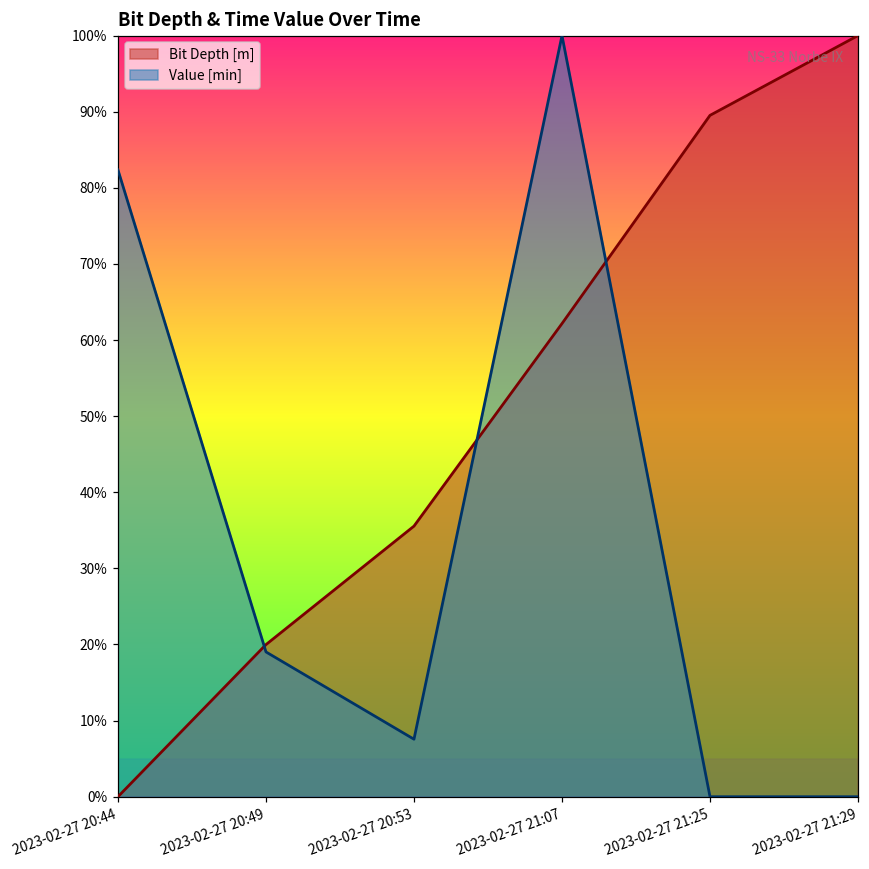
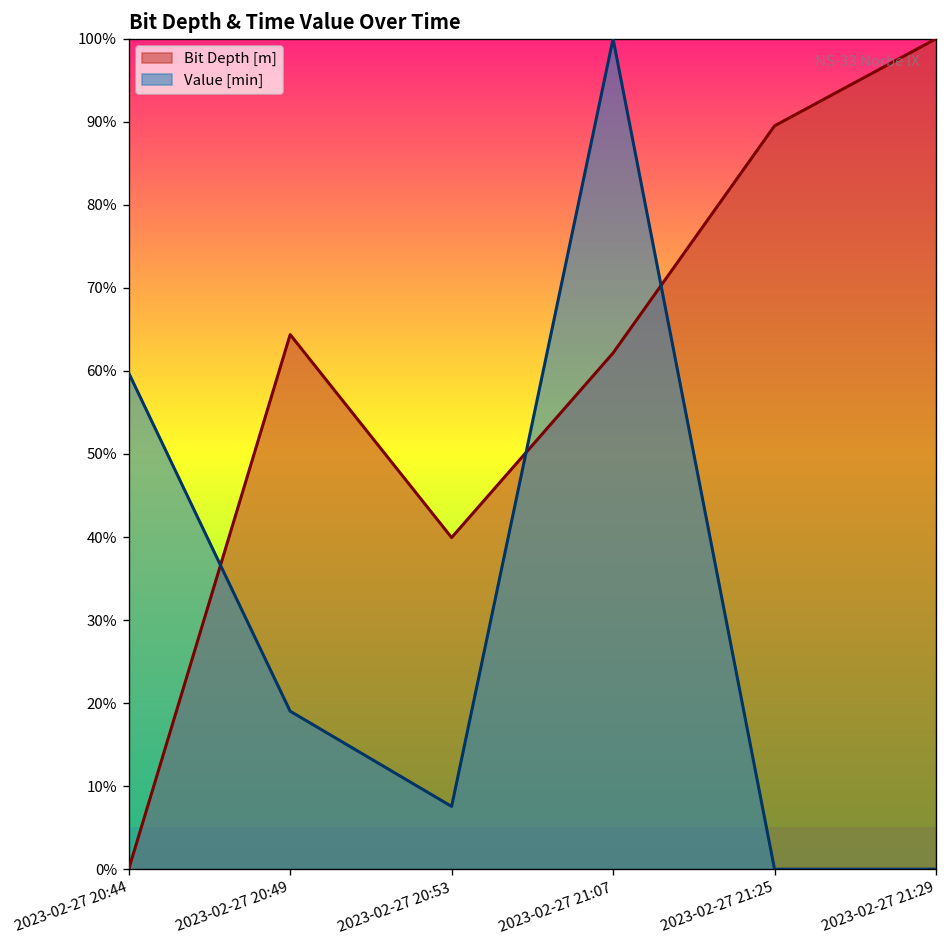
Value [min], 2023-02-27 20:44: 82% -> 60%
Bit Depth [m], 2023-02-27 20:49: 20% -> 64%
Bit Depth [m], 2023-02-27 20:53: 36% -> 40%
